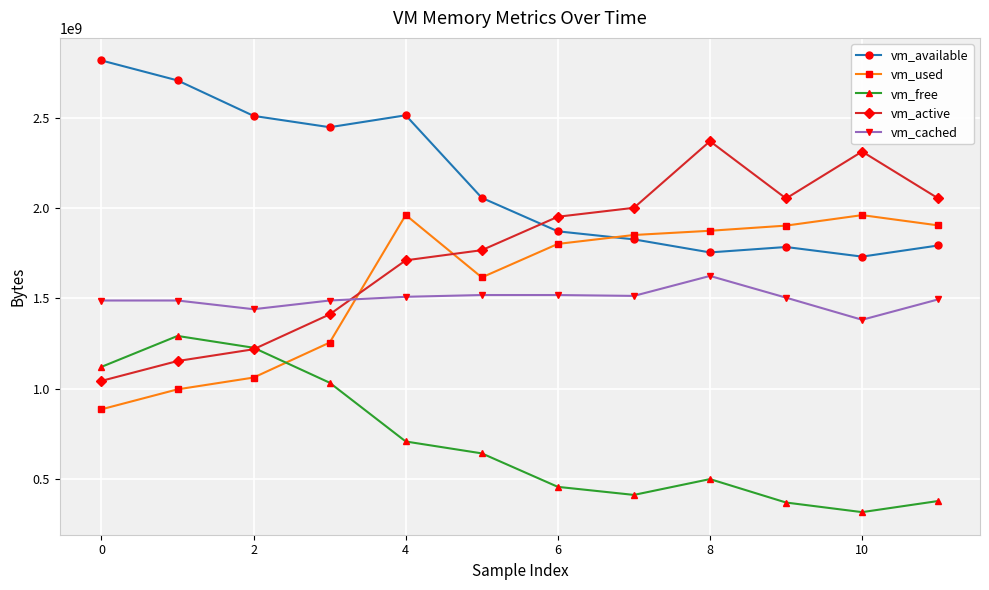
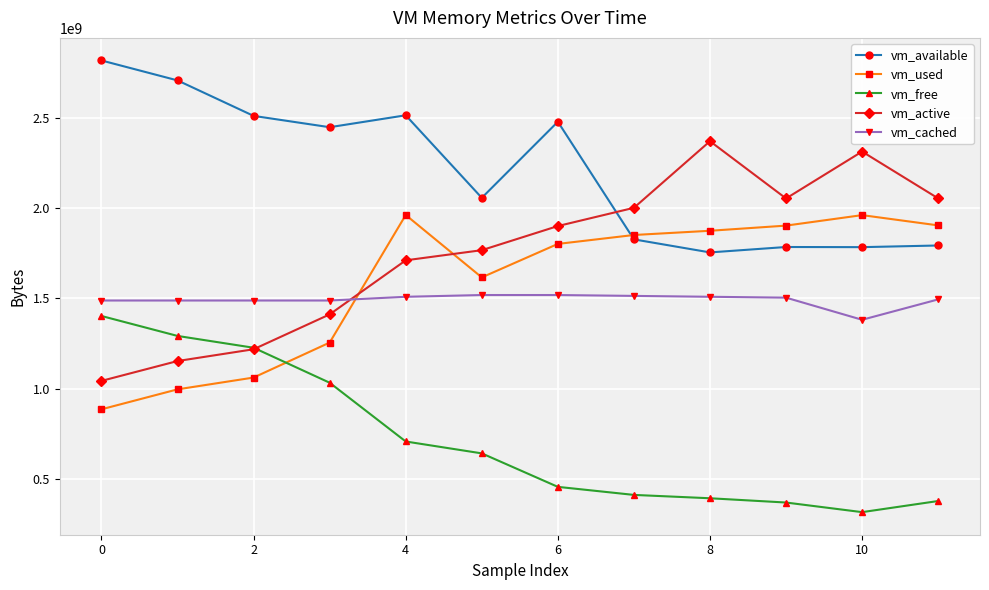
vm_free, 0: 1120000000 -> 1400000000
vm_cached, 2: 1440000000 -> 1490000000
vm_available, 6: 1870000000 -> 2480000000
vm_active, 6: 1950000000 -> 1900000000
vm_free, 8: 500000000 -> 390000000
vm_cached, 8: 1620000000 -> 1510000000
vm_available, 10: 1730000000 -> 1780000000
